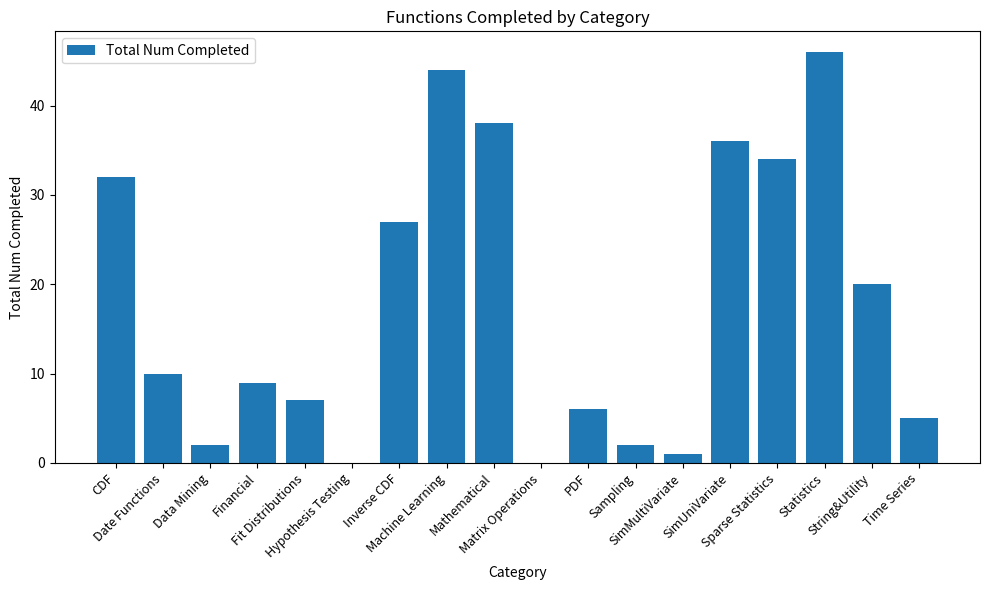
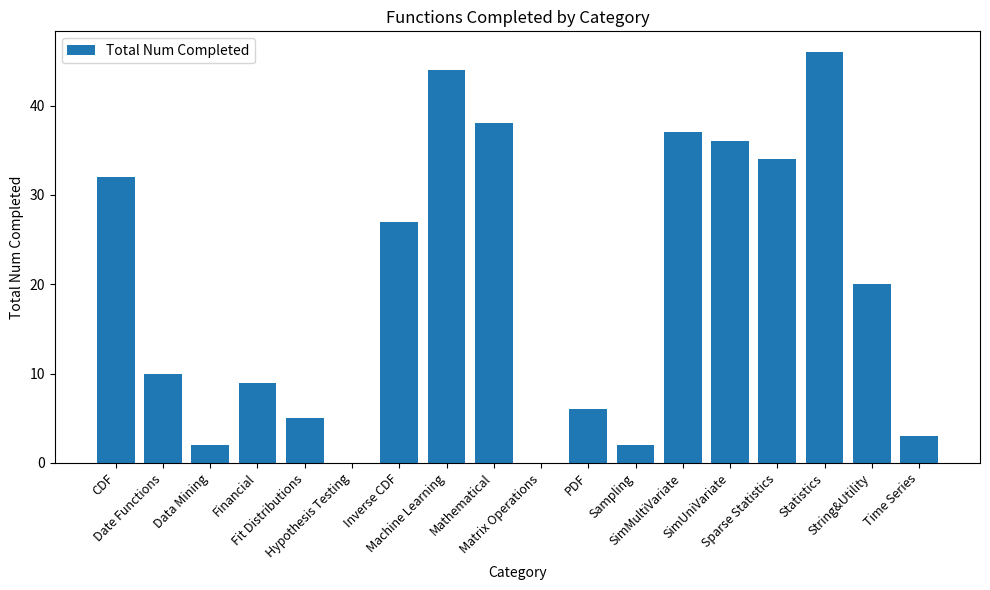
Fit Distributions: 7 -> 5
SimMultiVariate: 1 -> 37
Time Series: 5 -> 3
